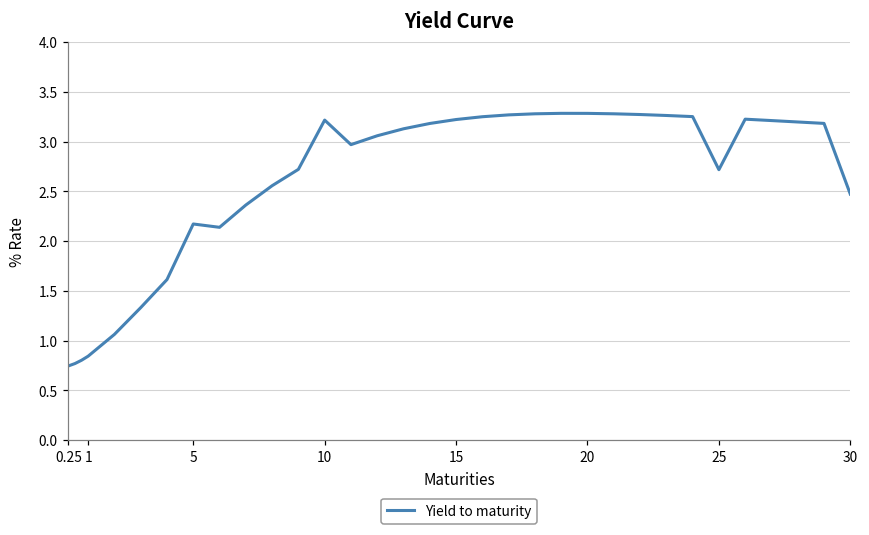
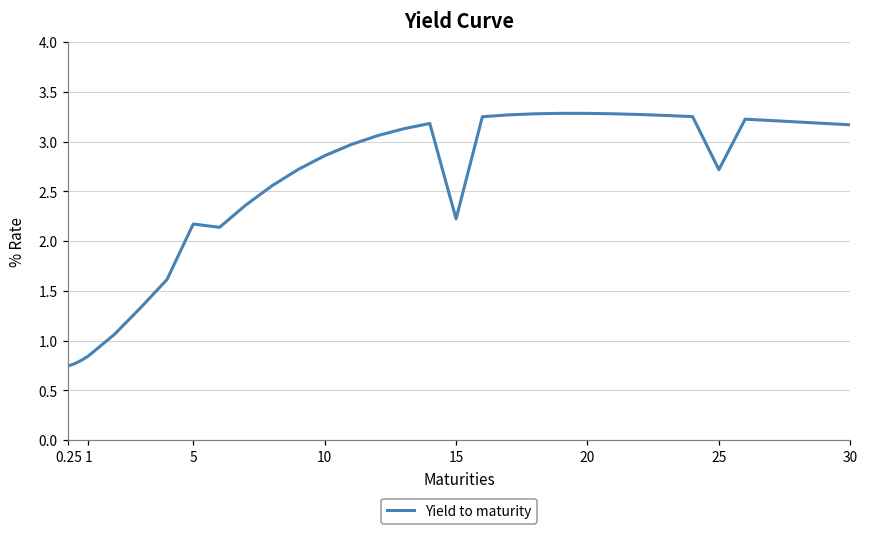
10: 3.2 -> 2.9
15: 3.2 -> 2.2
30: 2.5 -> 3.2
